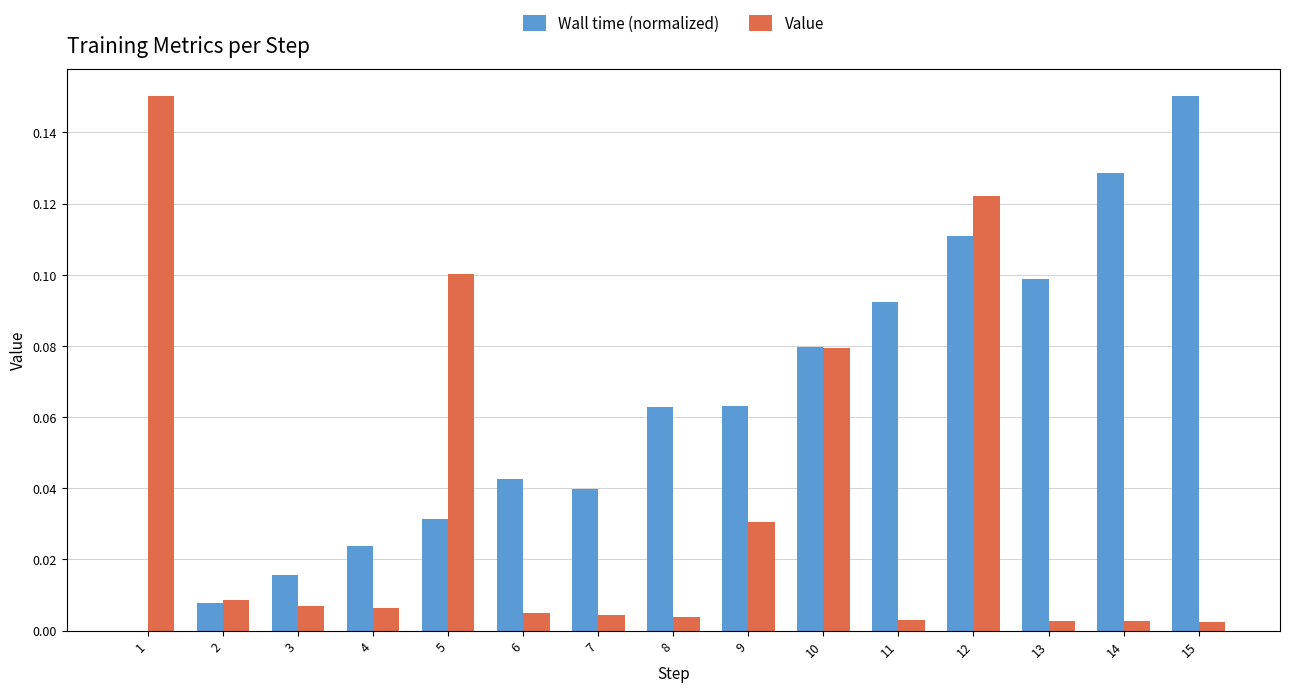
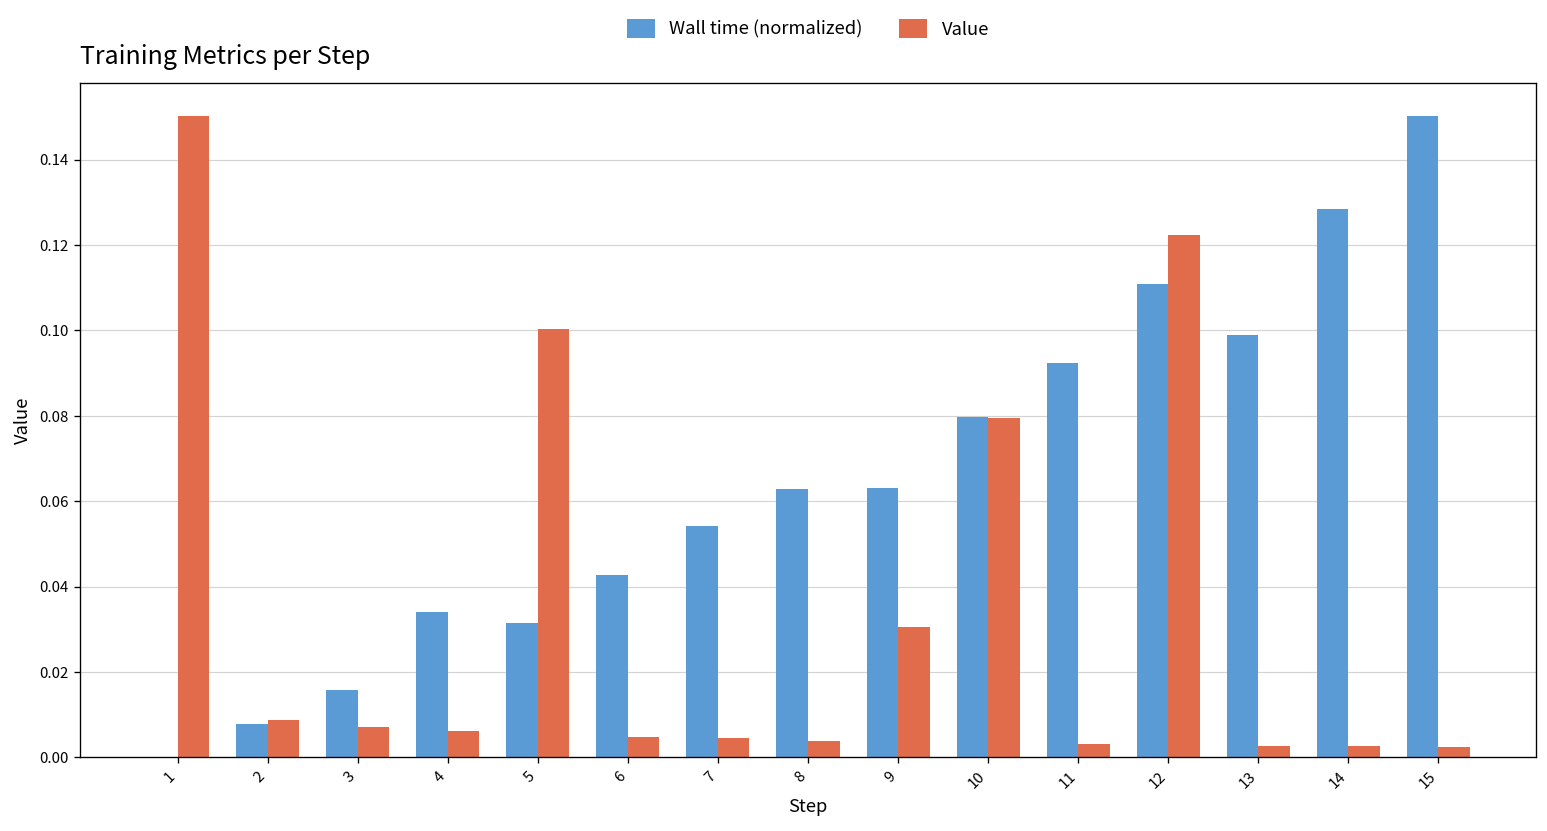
Wall time (normalized), 4: 0.024 -> 0.034
Wall time (normalized), 7: 0.040 -> 0.054
